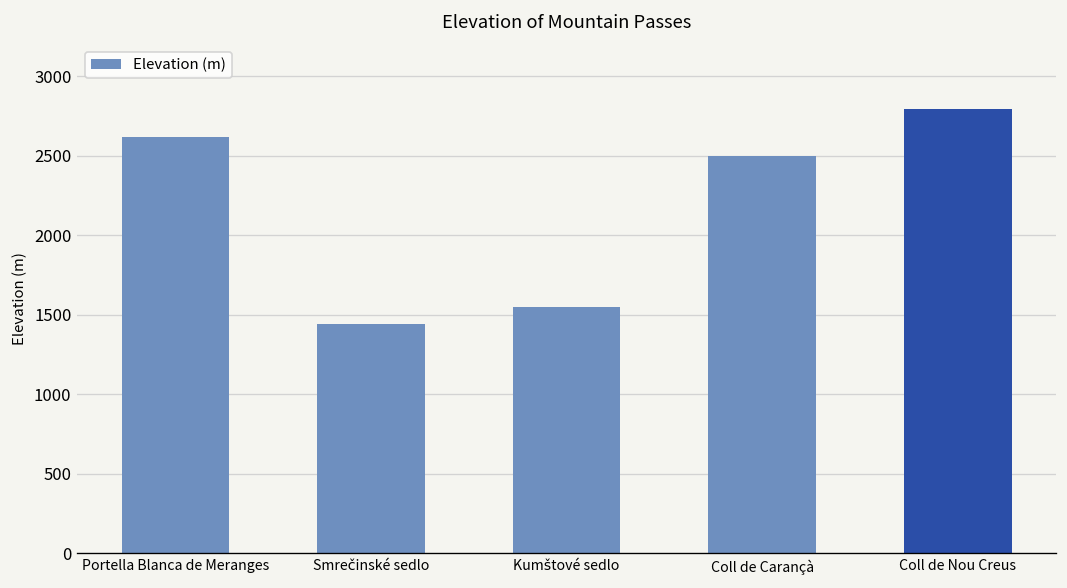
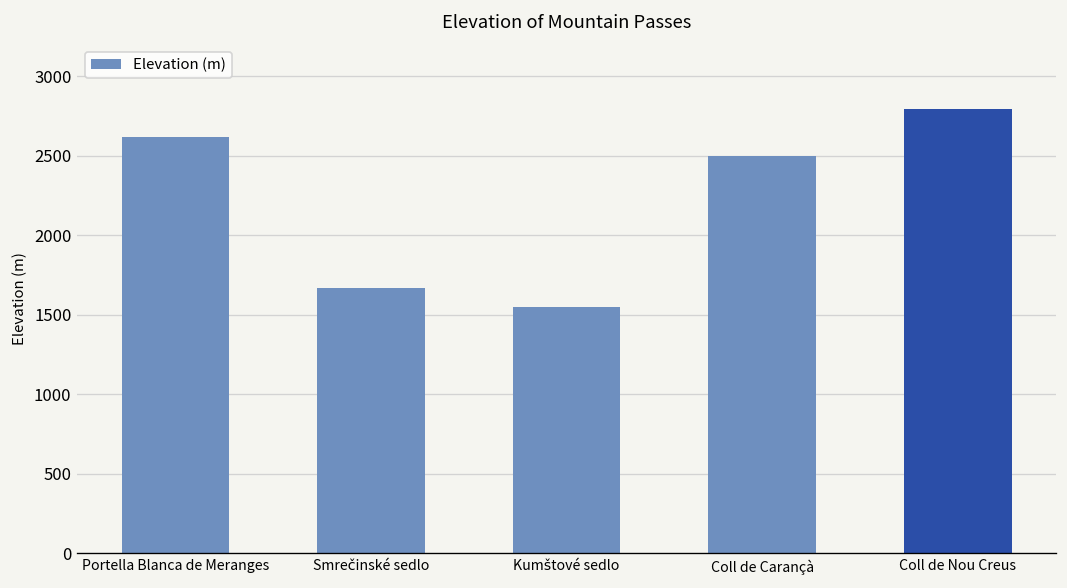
Smrečinské sedlo: 1440 -> 1670
